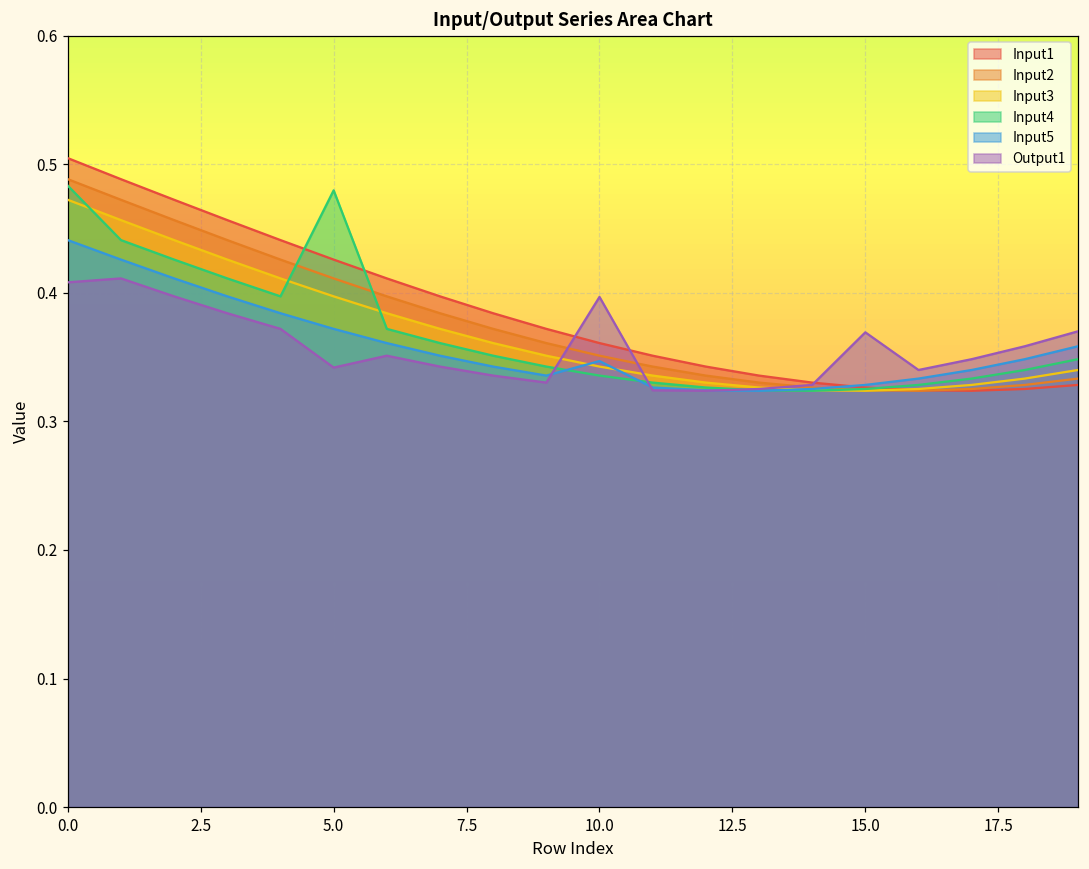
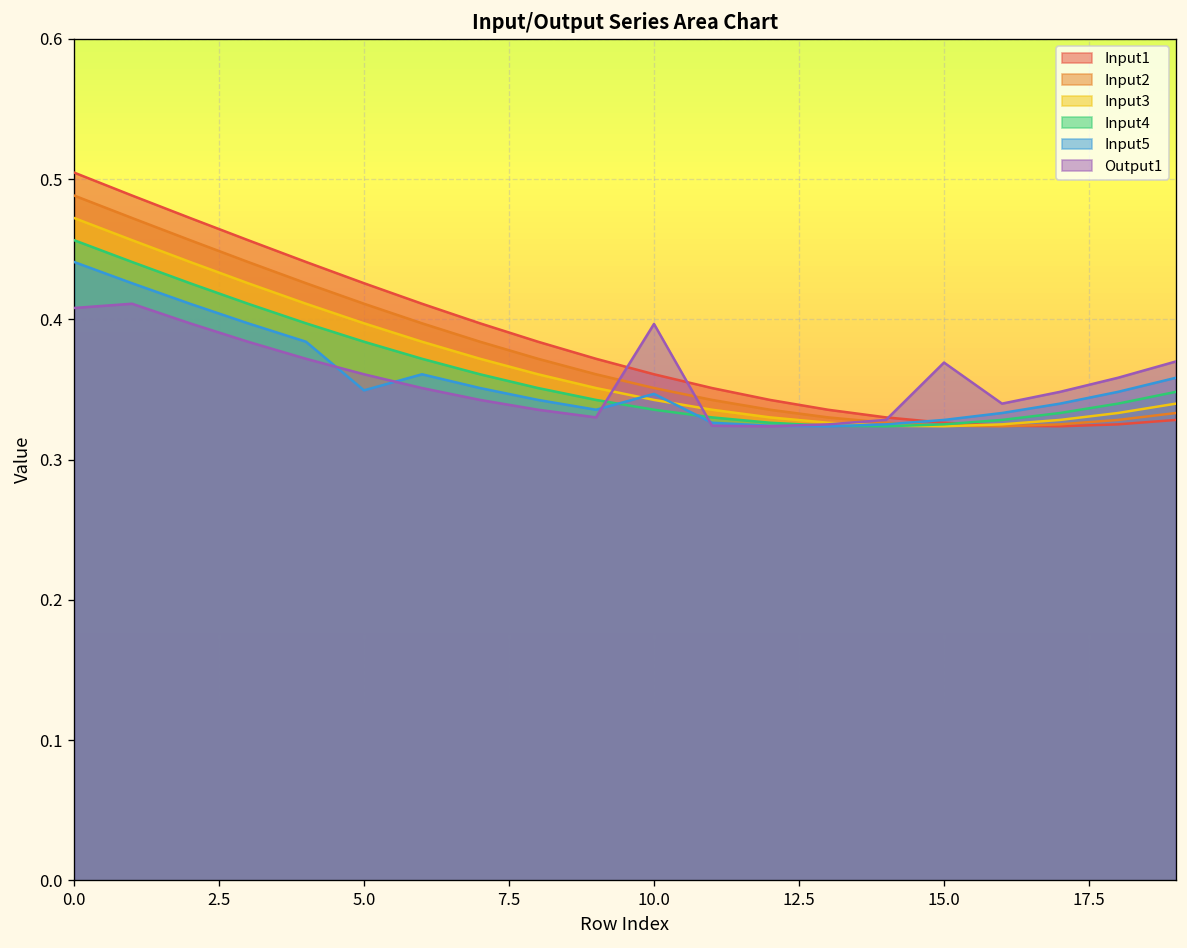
Input4, 0.0: 0.483 -> 0.456
Input4, 5.0: 0.480 -> 0.384
Input5, 5.0: 0.372 -> 0.349
Output1, 5.0: 0.342 -> 0.361
